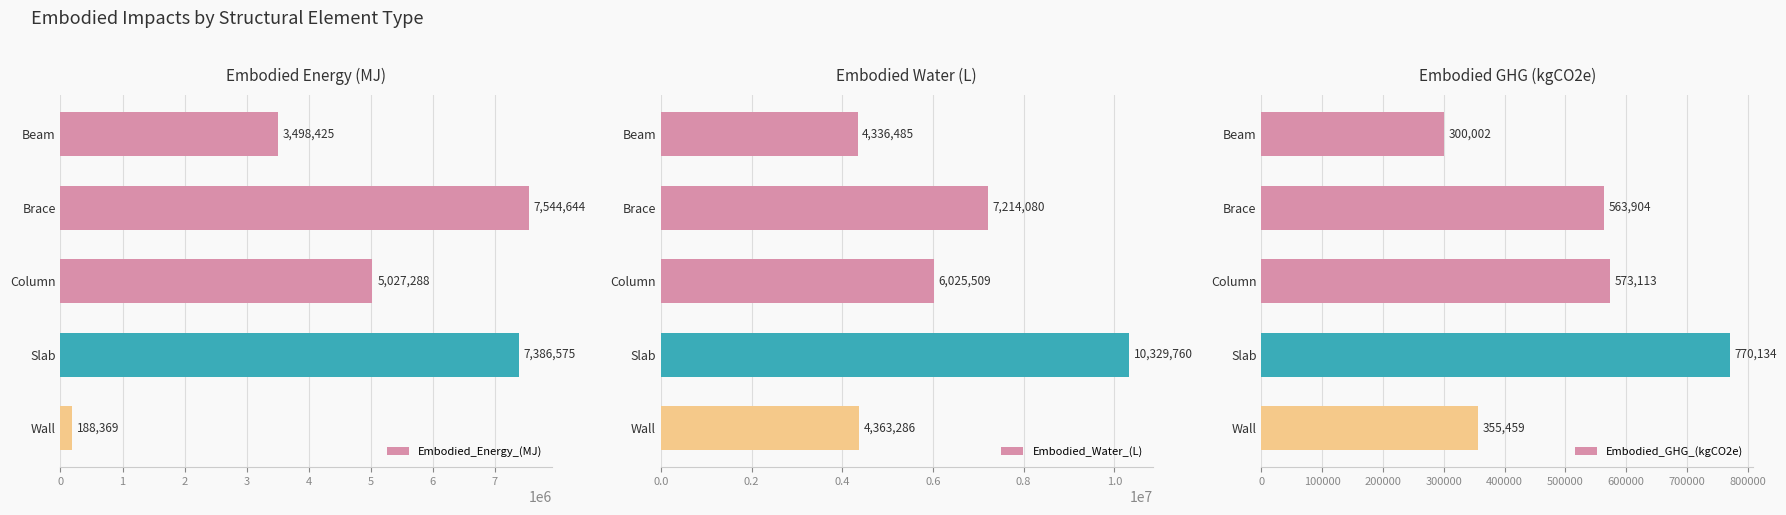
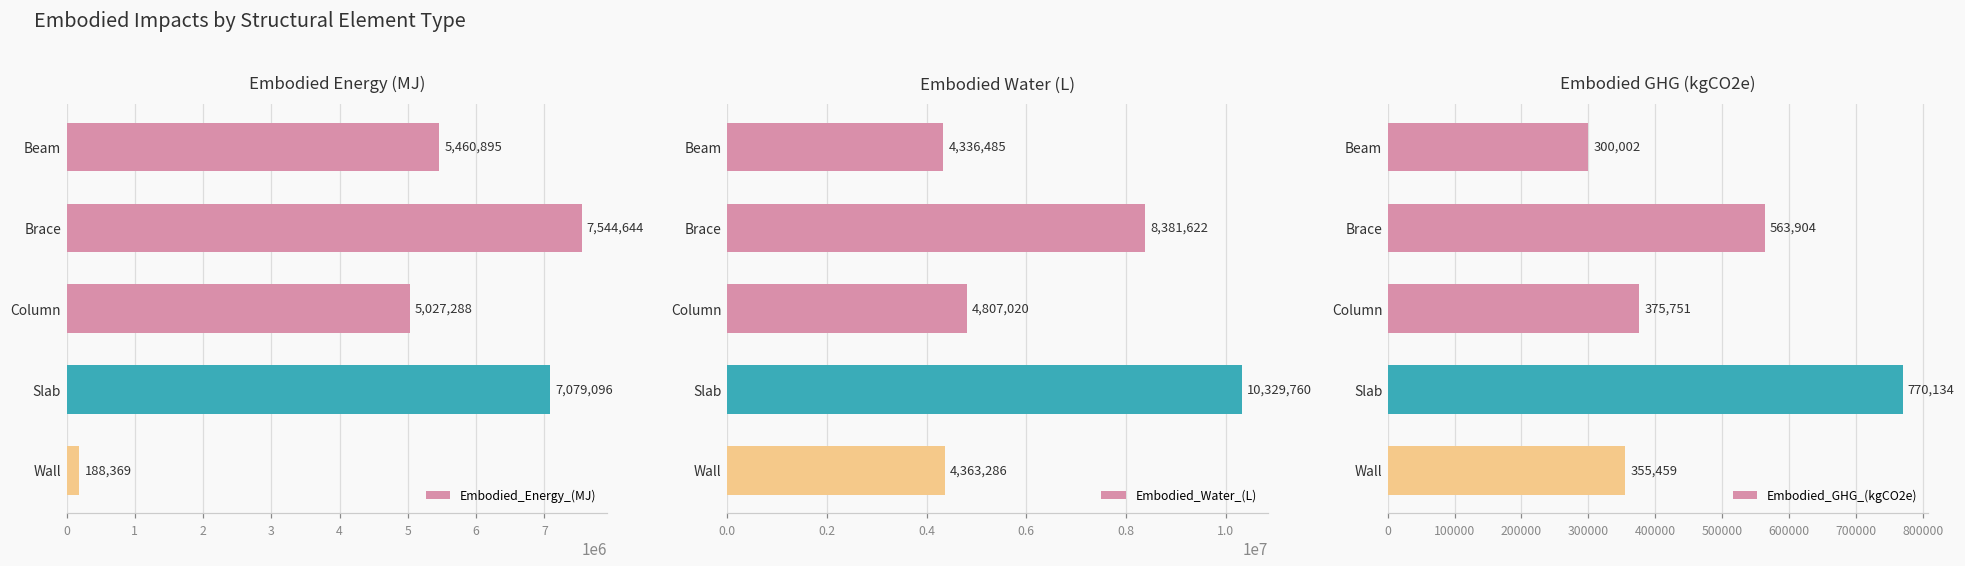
Embodied Energy (MJ), Beam: 3,498,425 -> 5,460,895
Embodied Energy (MJ), Slab: 7,386,575 -> 7,079,096
Embodied Water (L), Brace: 7,214,080 -> 8,381,622
Embodied Water (L), Column: 6,025,509 -> 4,807,020
Embodied GHG (kgCO2e), Column: 573,113 -> 375,751
